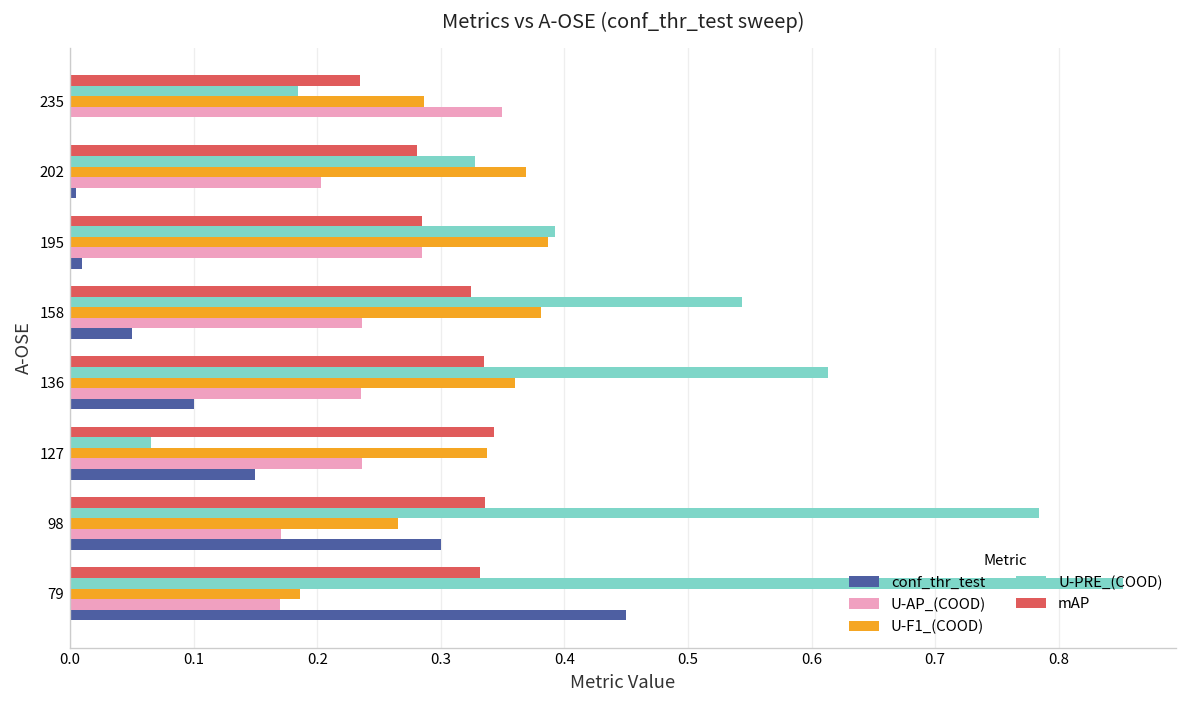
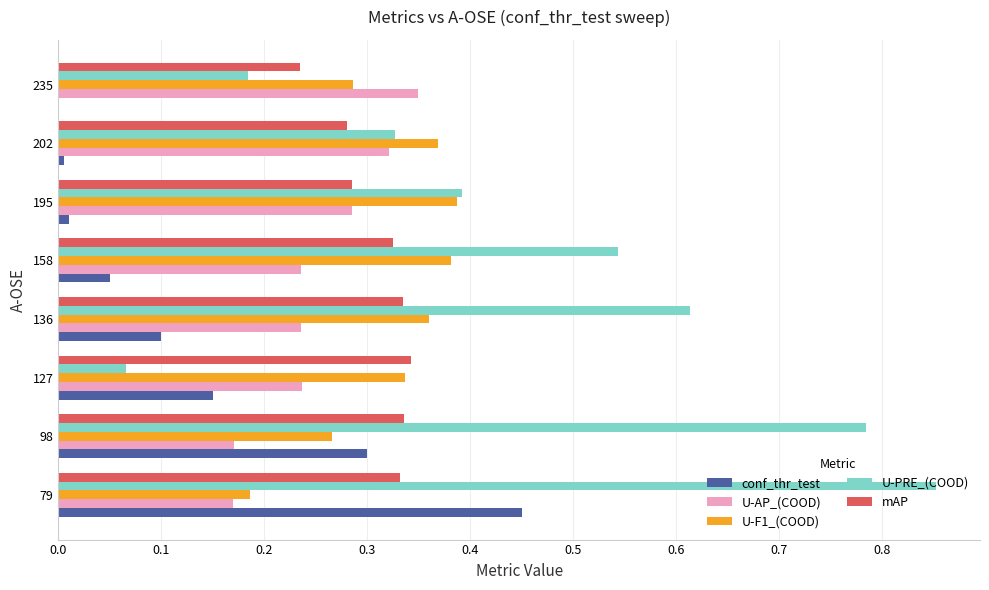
U-AP_(COOD), 202: 0.203 -> 0.321
